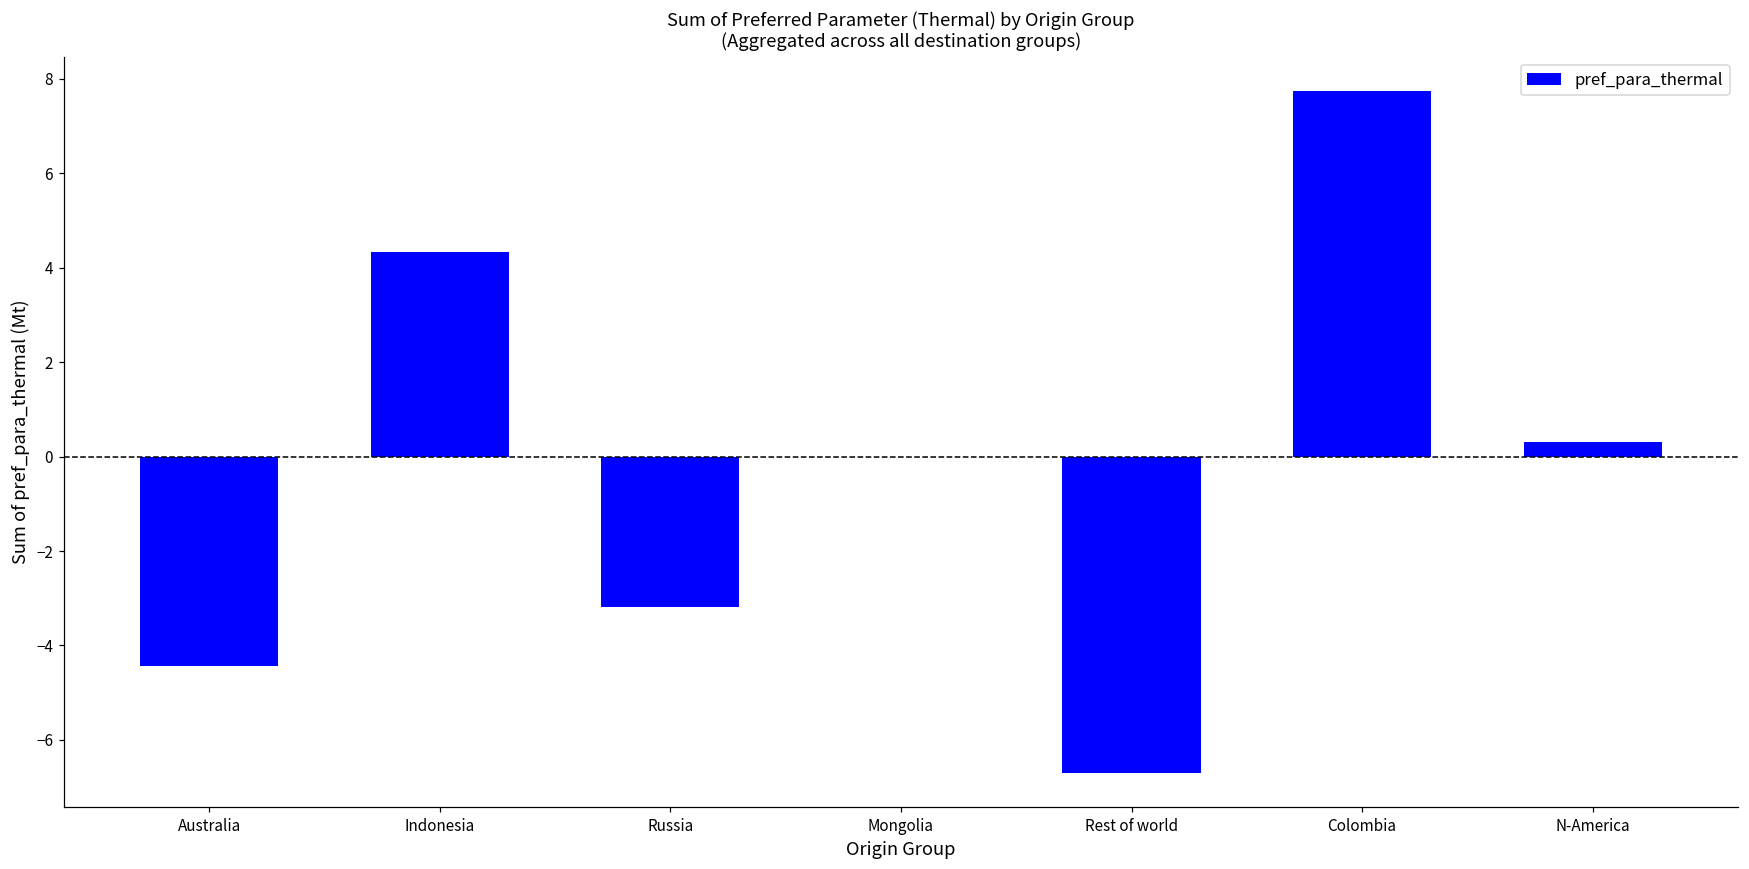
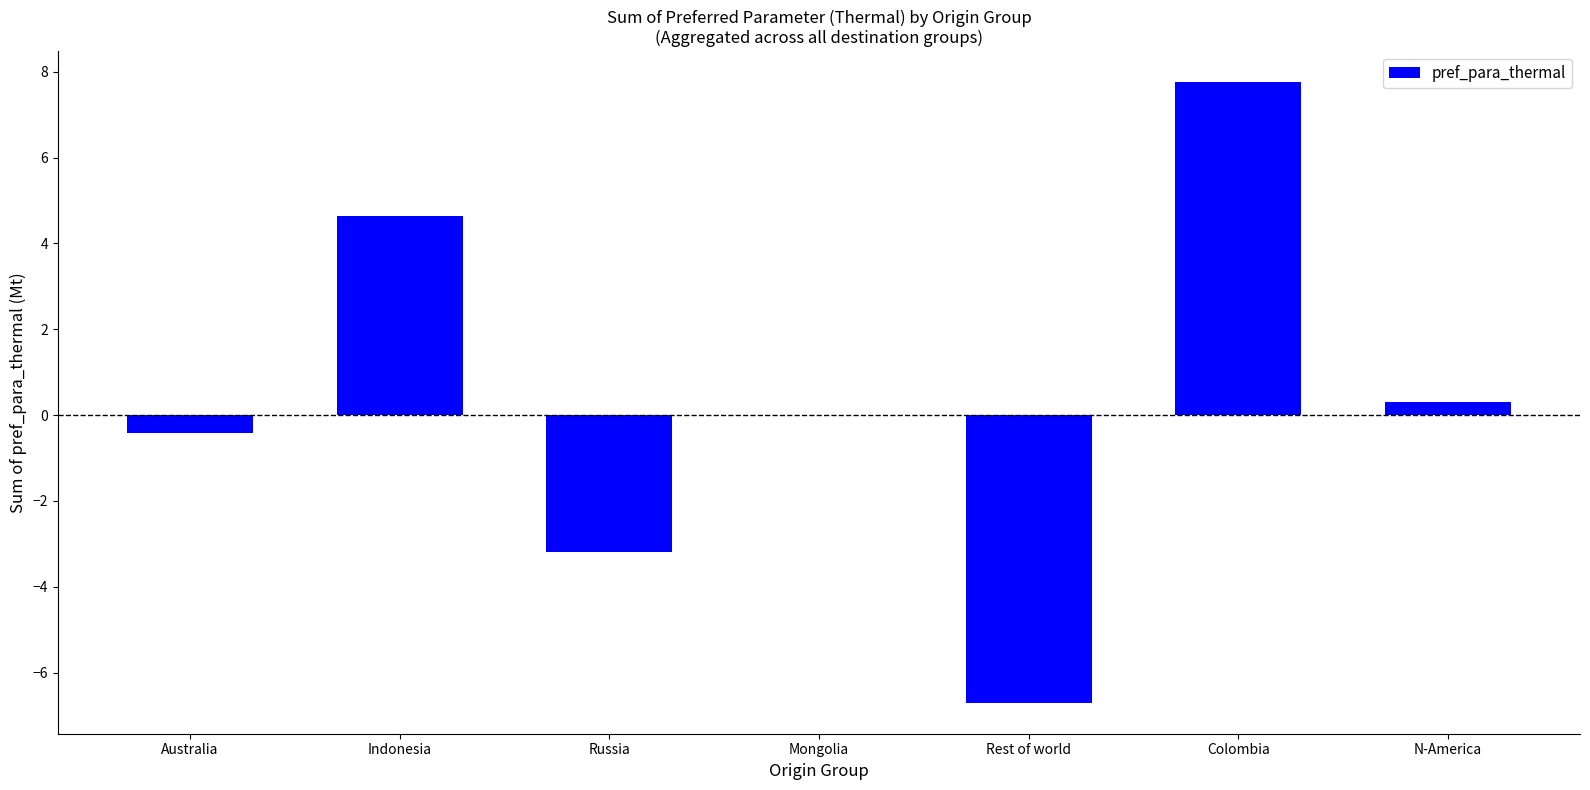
Australia: -4.4 -> -0.4
Indonesia: 4.3 -> 4.6
